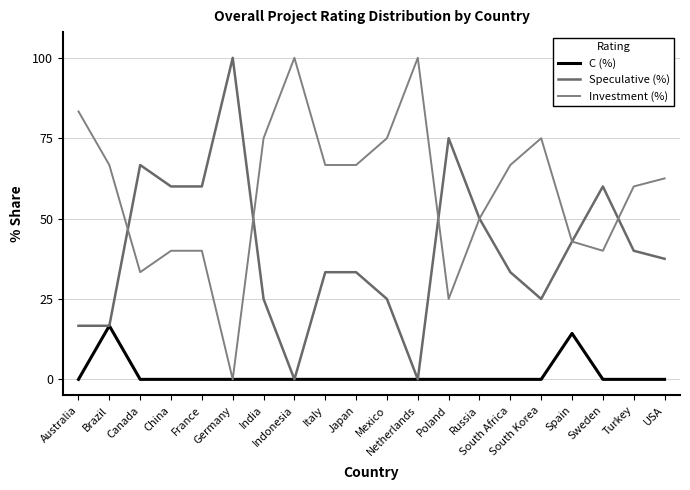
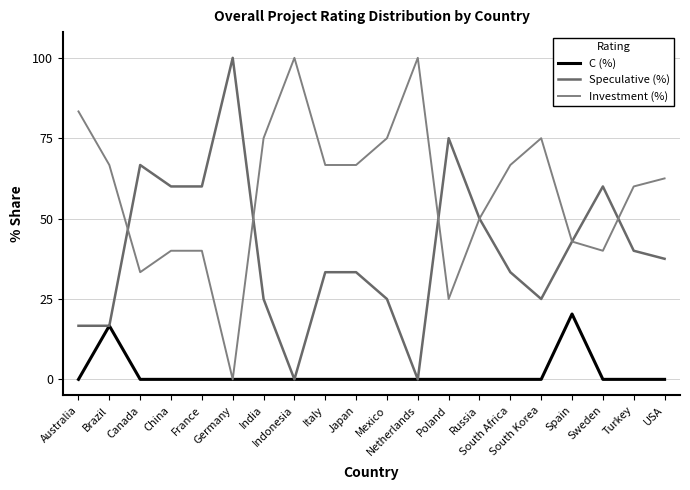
C (%), Spain: 14 -> 20
